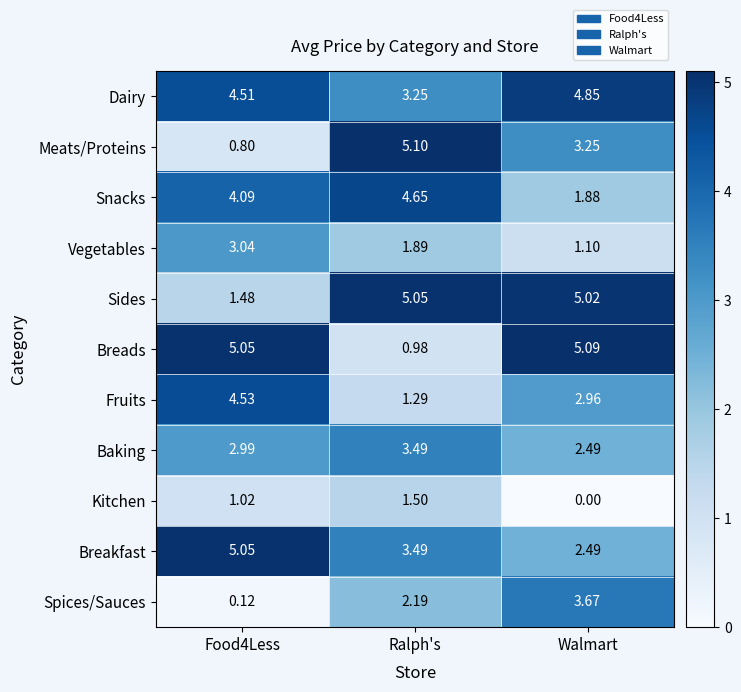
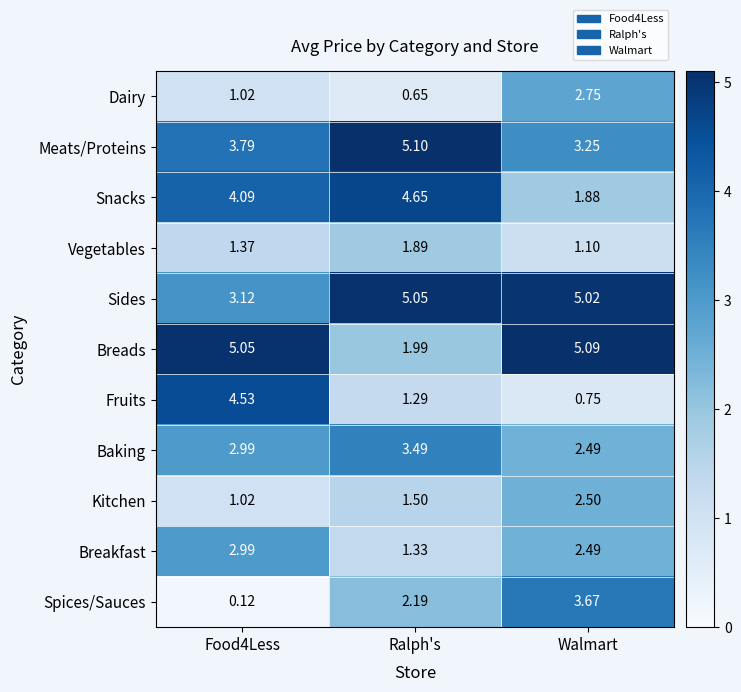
Dairy, Food4Less: 4.51 -> 1.02
Dairy, Ralph's: 3.25 -> 0.65
Dairy, Walmart: 4.85 -> 2.75
Meats/Proteins, Food4Less: 0.80 -> 3.79
Vegetables, Food4Less: 3.04 -> 1.37
Sides, Food4Less: 1.48 -> 3.12
Breads, Ralph's: 0.98 -> 1.99
Fruits, Walmart: 2.96 -> 0.75
Kitchen, Walmart: 0.00 -> 2.50
Breakfast, Food4Less: 5.05 -> 2.99
Breakfast, Ralph's: 3.49 -> 1.33
